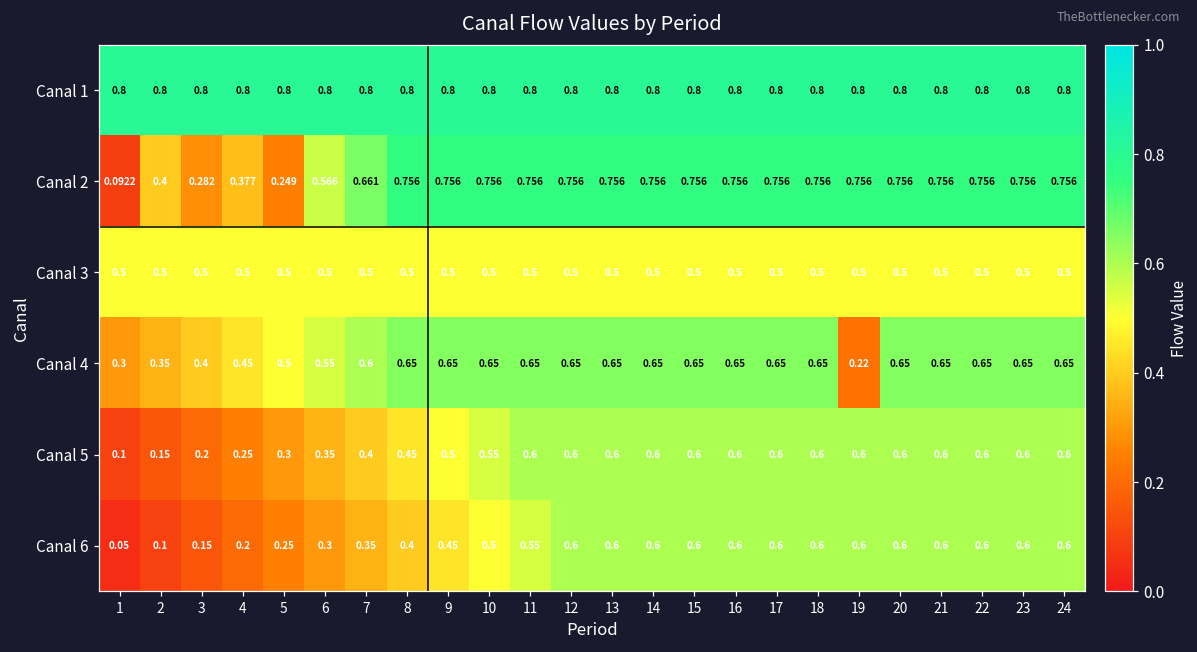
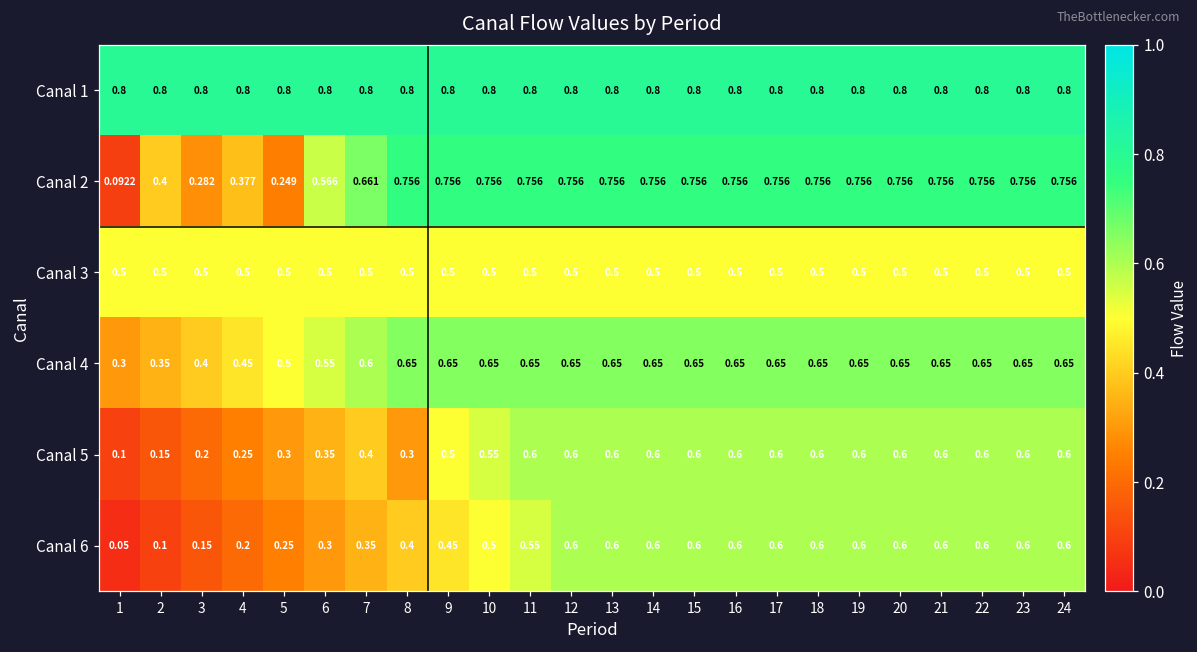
Canal 4, 19: 0.22 -> 0.65
Canal 5, 8: 0.45 -> 0.3
